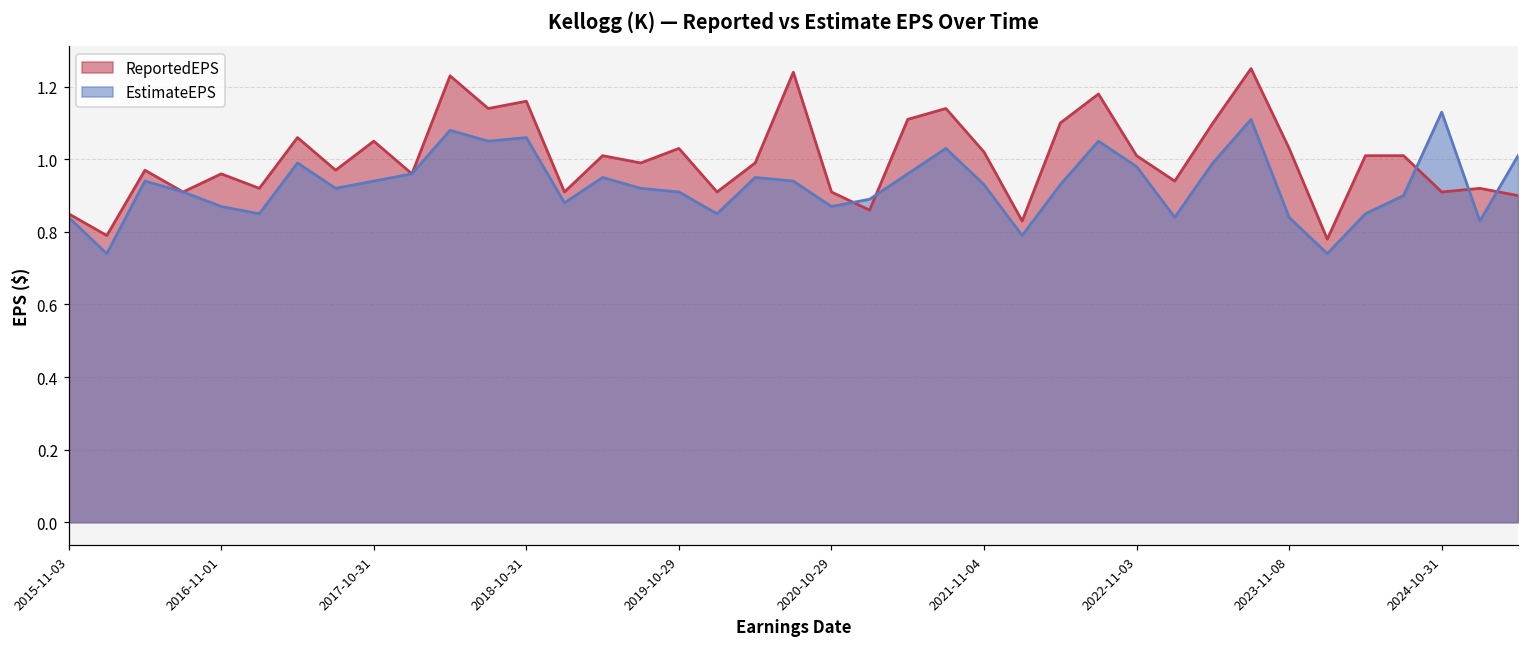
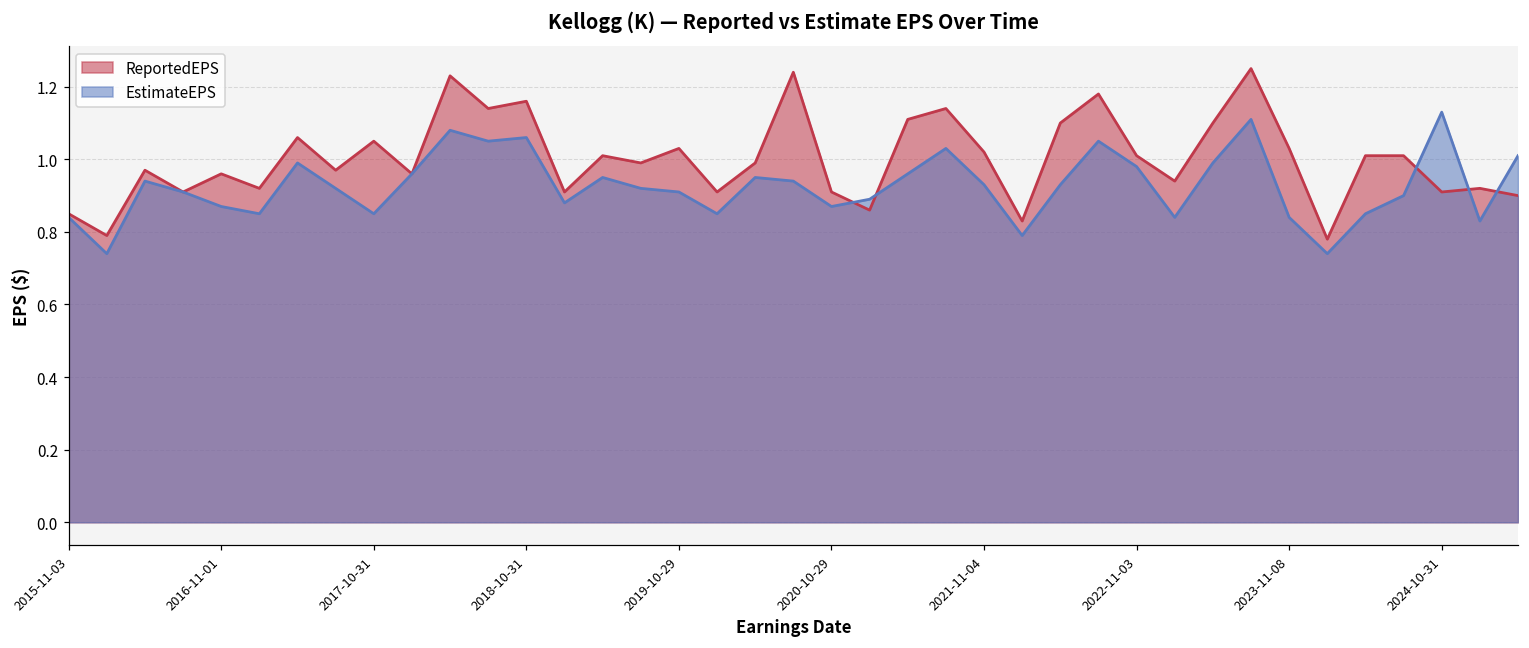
EstimateEPS, 2017-10-31: 0.94 -> 0.85
